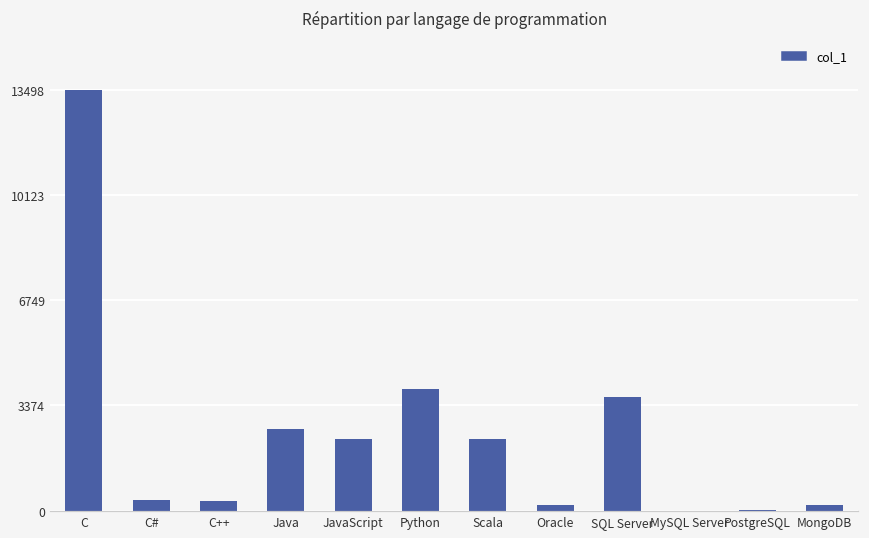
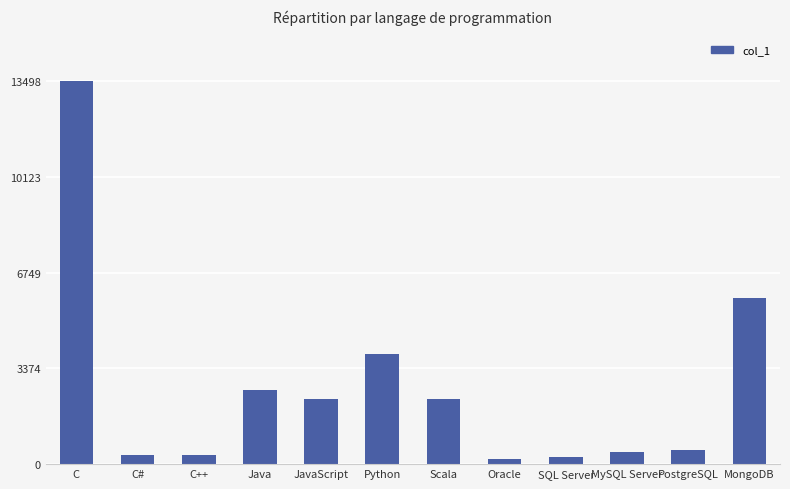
SQL Server: 3600 -> 300
MySQL Server: 0 -> 400
PostgreSQL: 0 -> 500
MongoDB: 200 -> 5900
